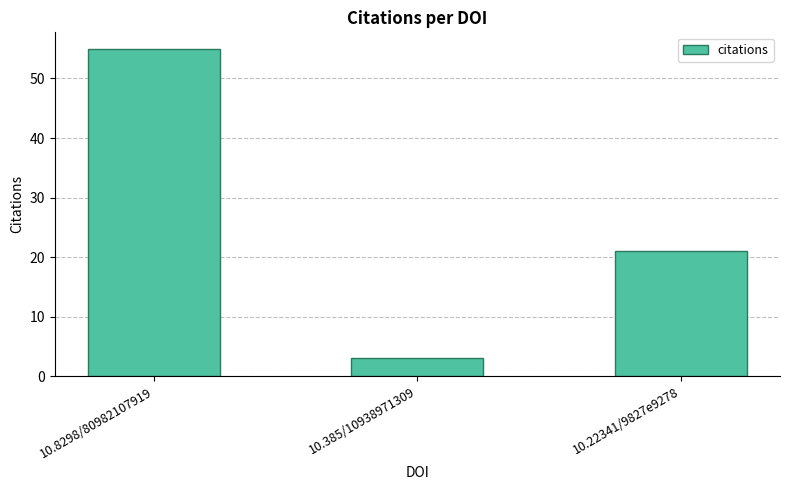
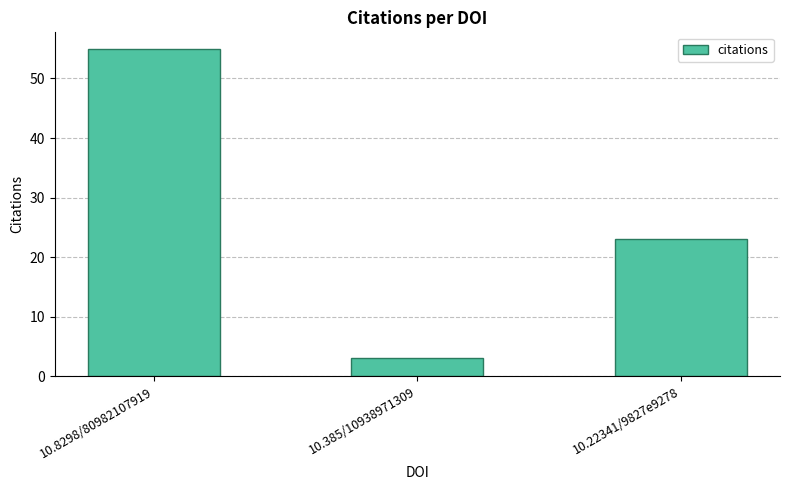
10.22341/9827e9278: 21 -> 23
